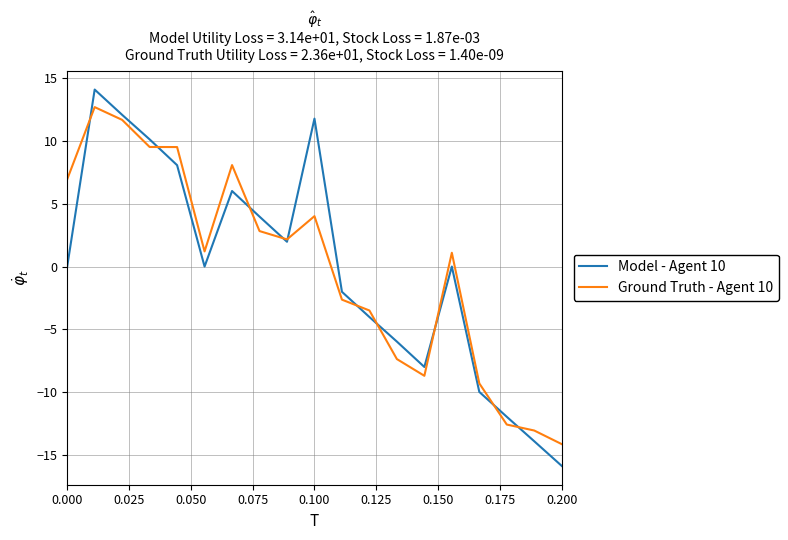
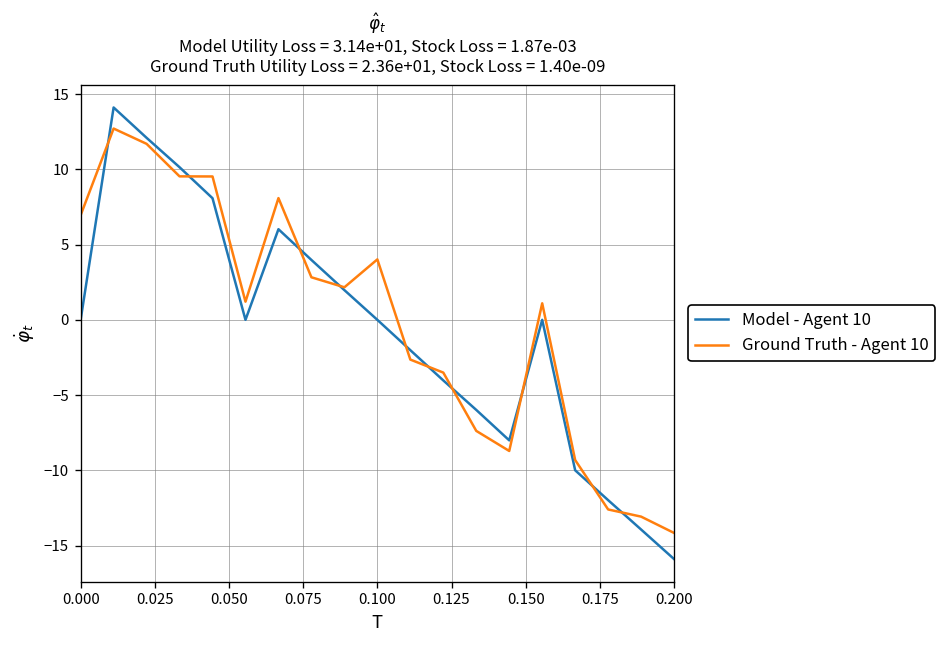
Model - Agent 10, 0.100: 11.8 -> 0.0
